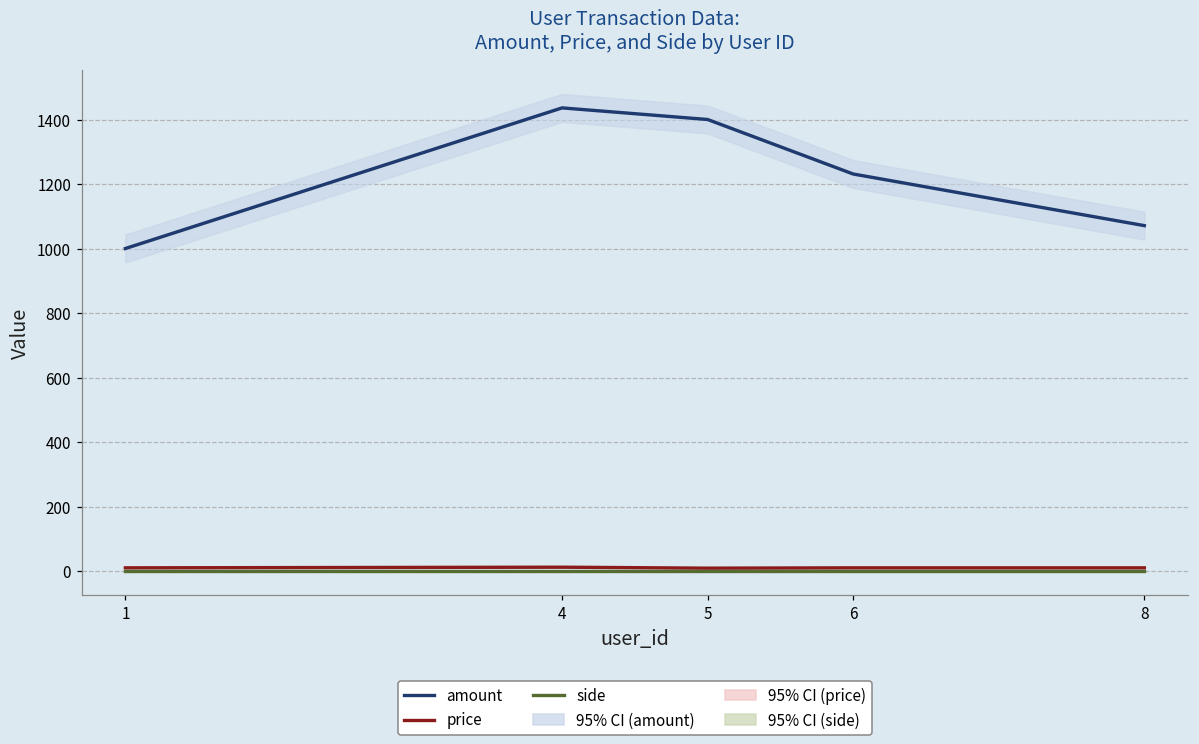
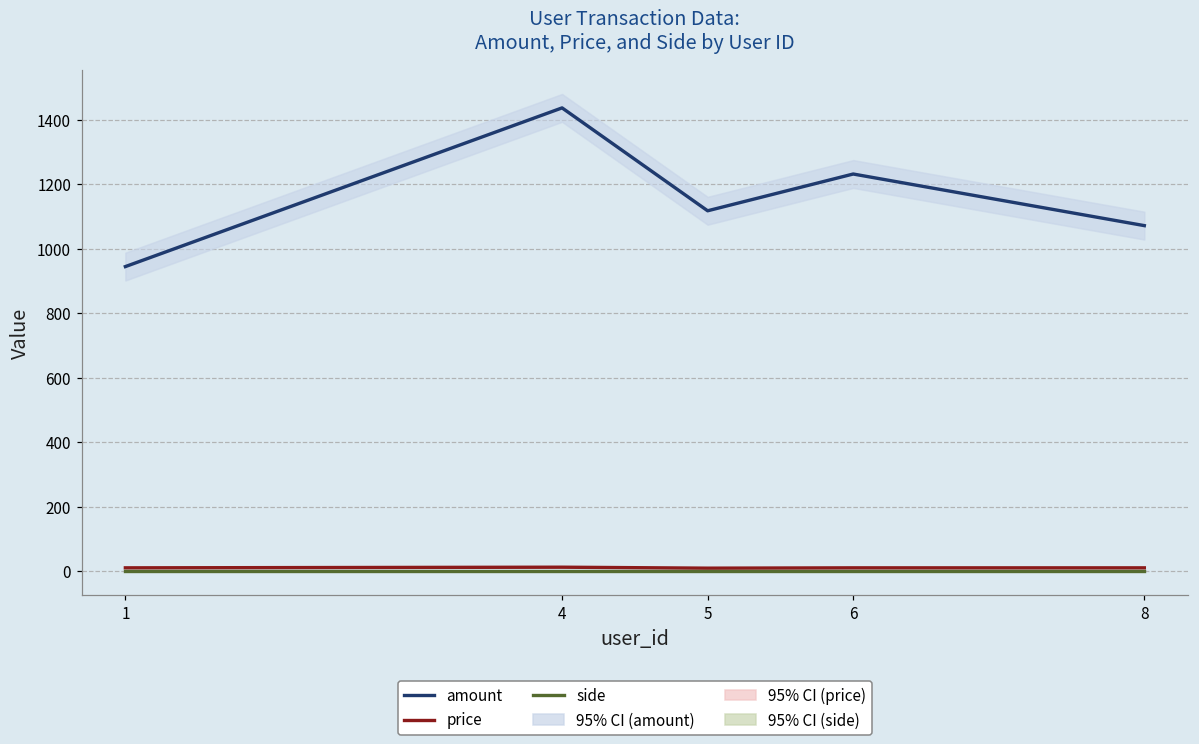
amount, 1: 1000 -> 940
amount, 5: 1400 -> 1120
